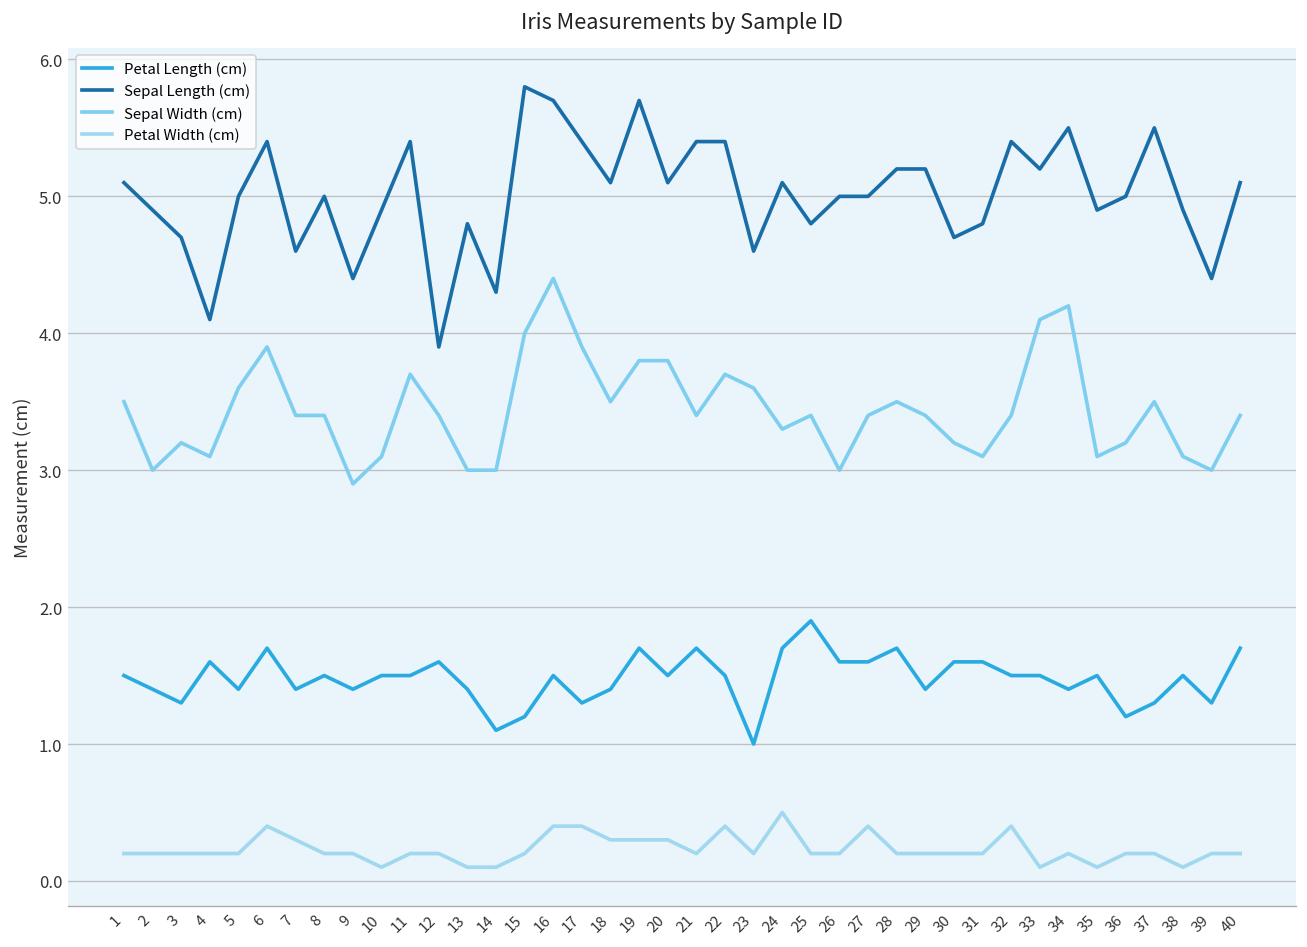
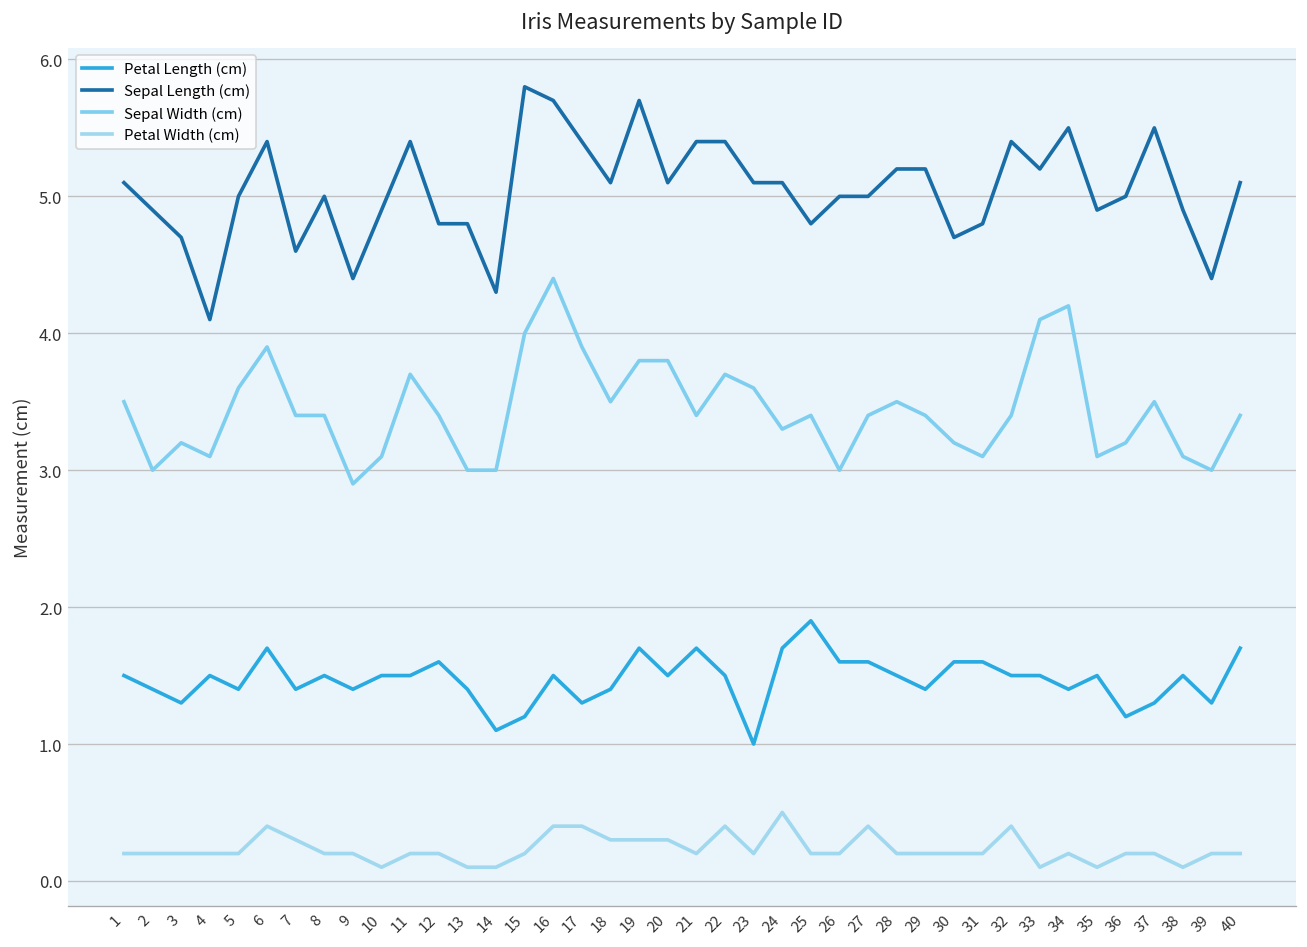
Petal Length (cm), 4: 1.6 -> 1.5
Sepal Length (cm), 12: 3.9 -> 4.8
Sepal Length (cm), 23: 4.6 -> 5.1
Petal Length (cm), 28: 1.7 -> 1.5
